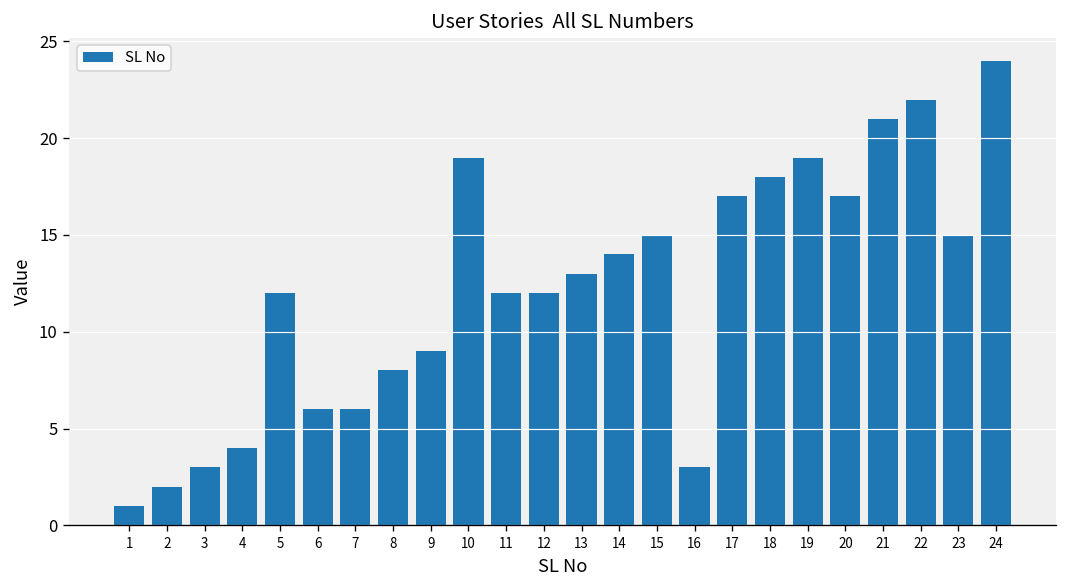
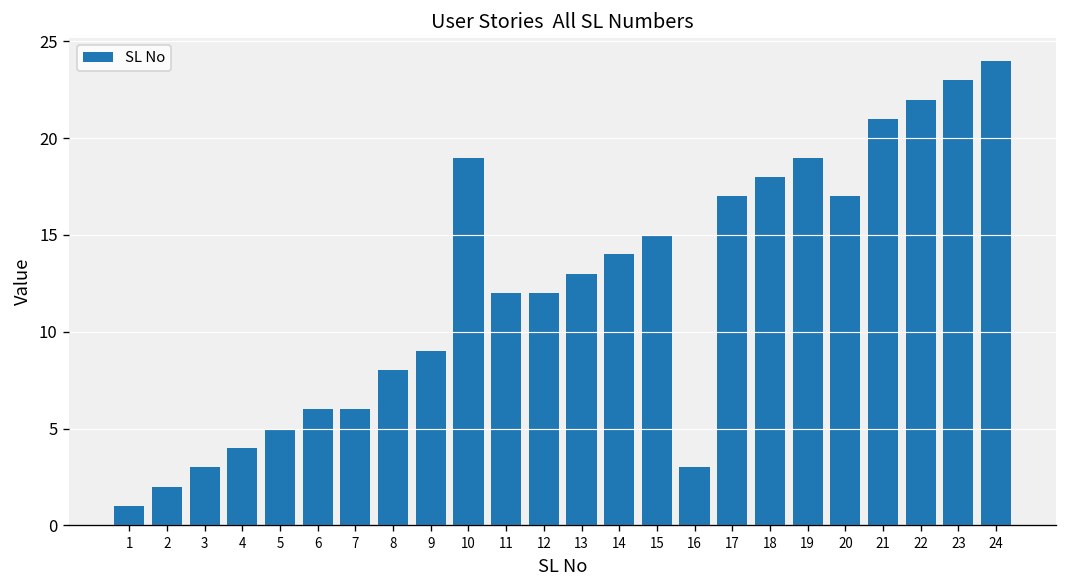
5: 12 -> 5
23: 15 -> 23
